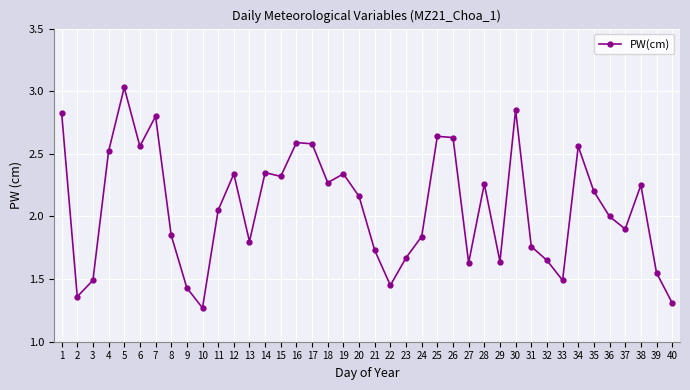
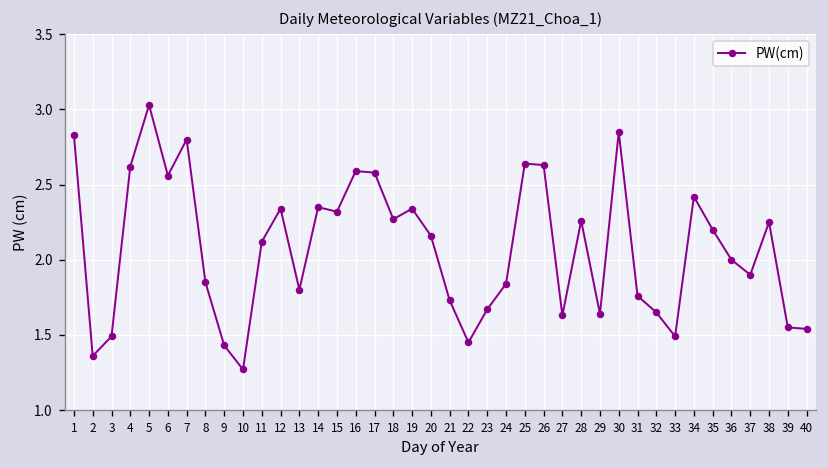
4: 2.52 -> 2.62
11: 2.05 -> 2.12
34: 2.56 -> 2.42
40: 1.31 -> 1.54
